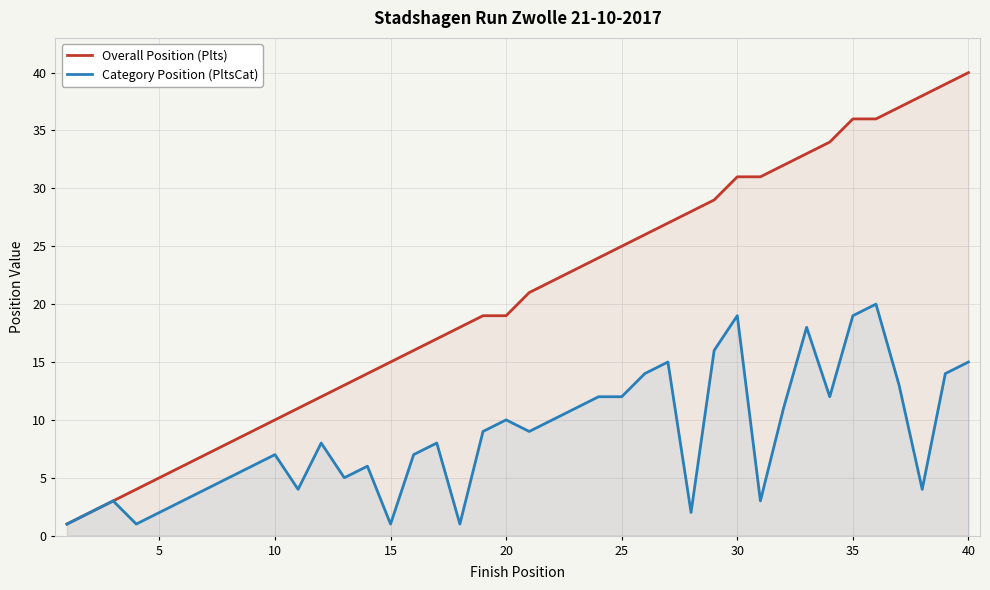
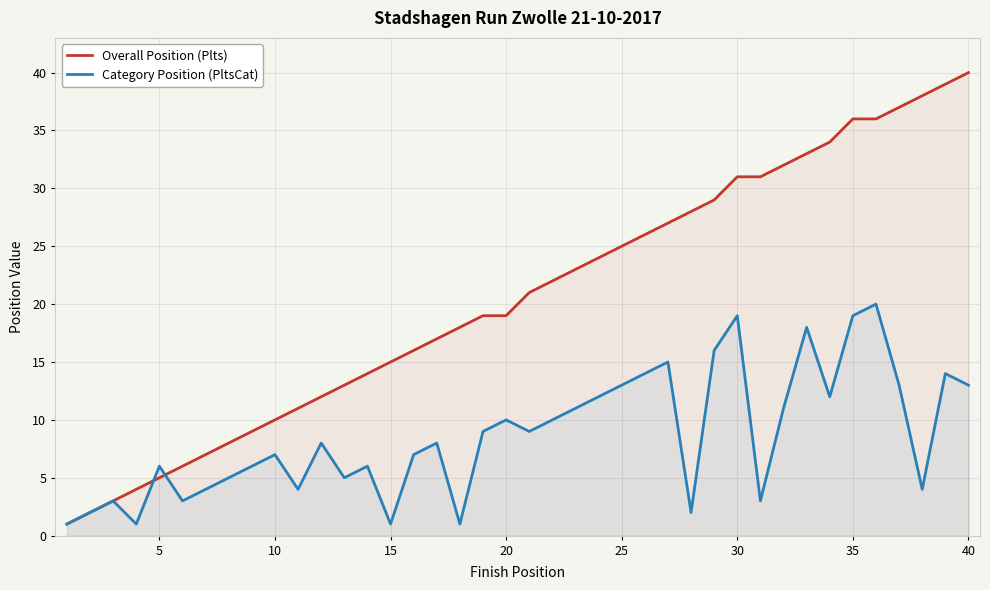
Category Position (PltsCat), 5: 2 -> 6
Category Position (PltsCat), 25: 12 -> 13
Category Position (PltsCat), 40: 15 -> 13
